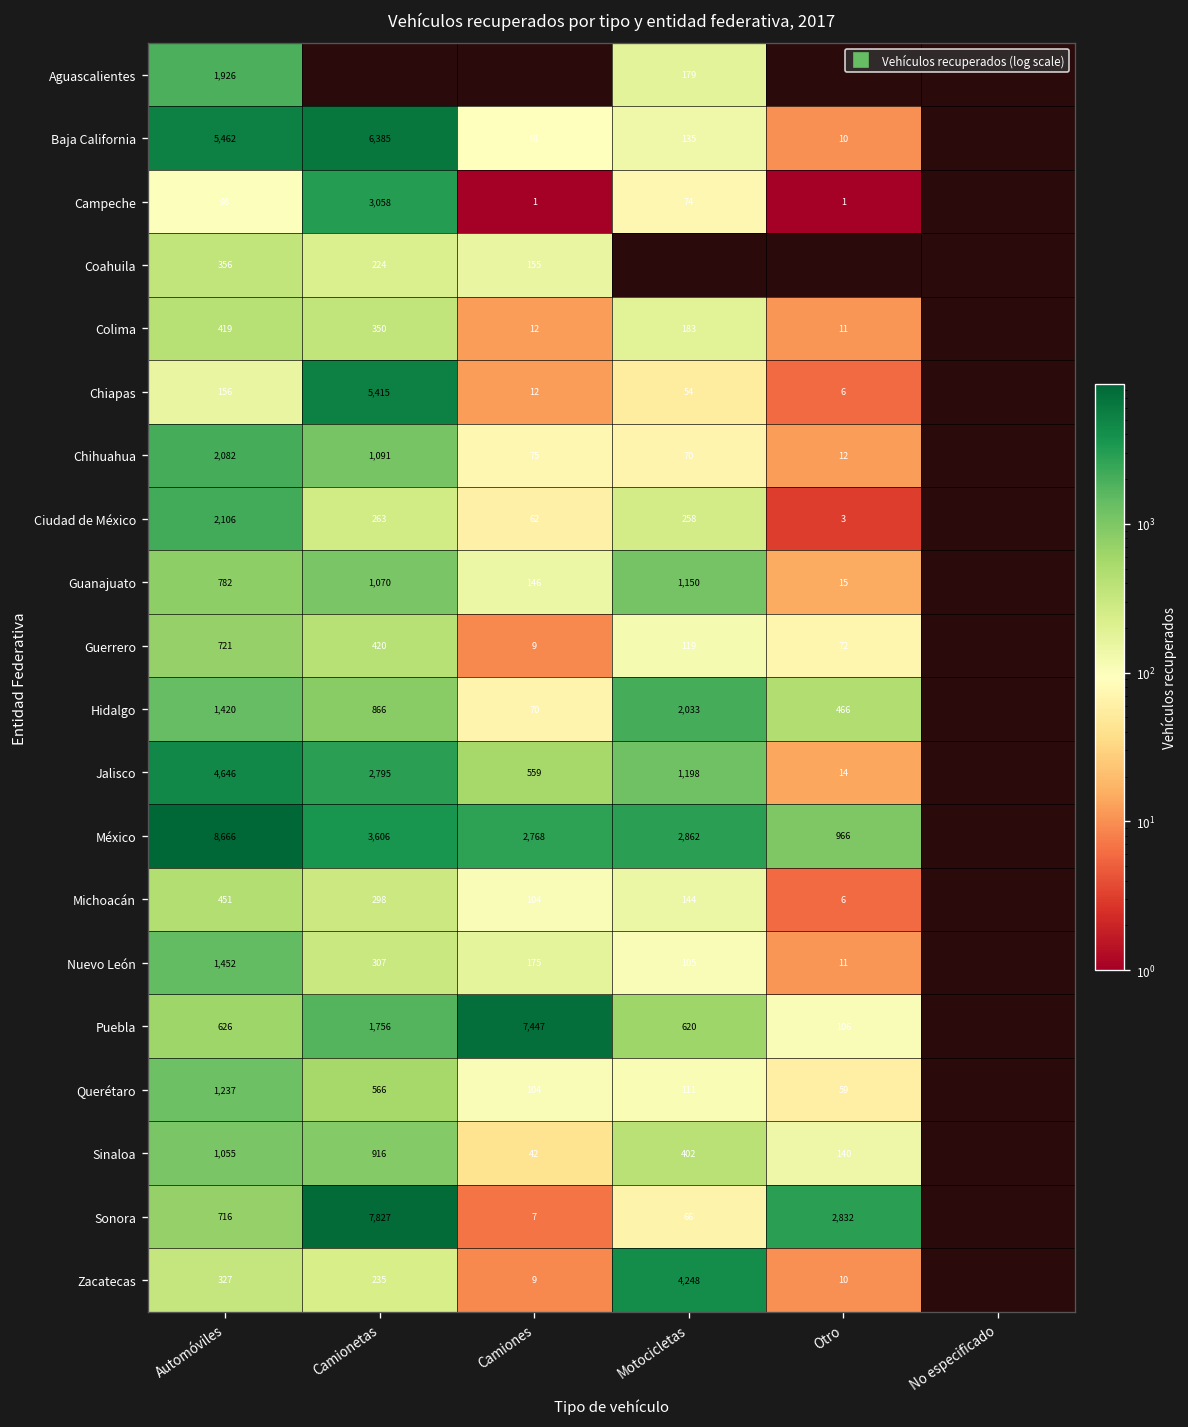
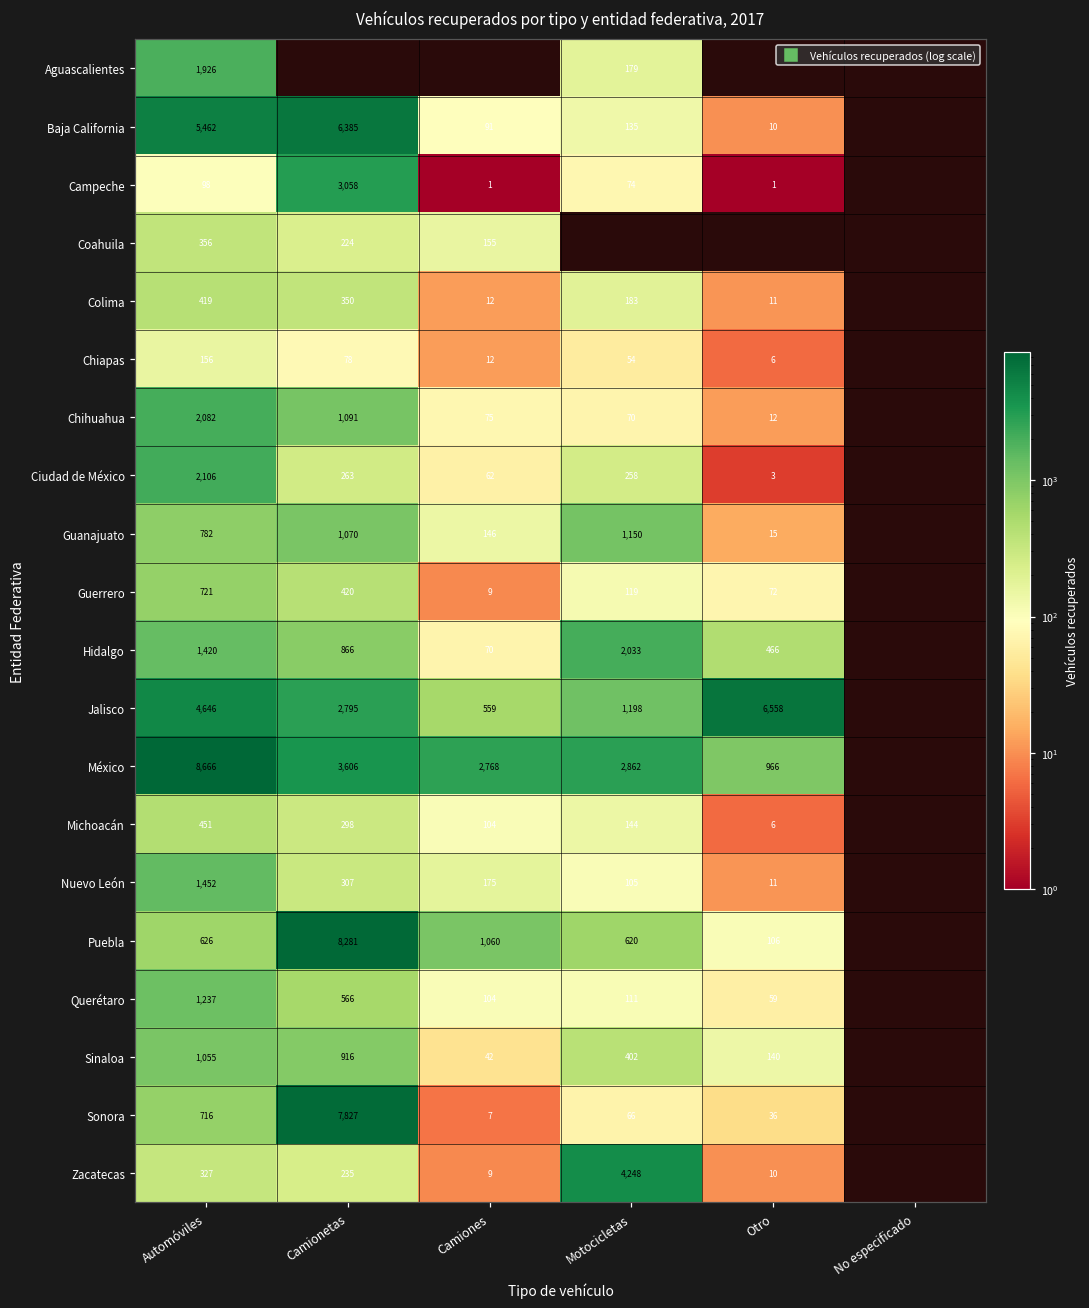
Chiapas, Camionetas: 5,415 -> 78
Jalisco, Otro: 14 -> 6,558
Puebla, Camionetas: 1,756 -> 8,281
Puebla, Camiones: 7,447 -> 1,060
Sonora, Otro: 2,832 -> 36
